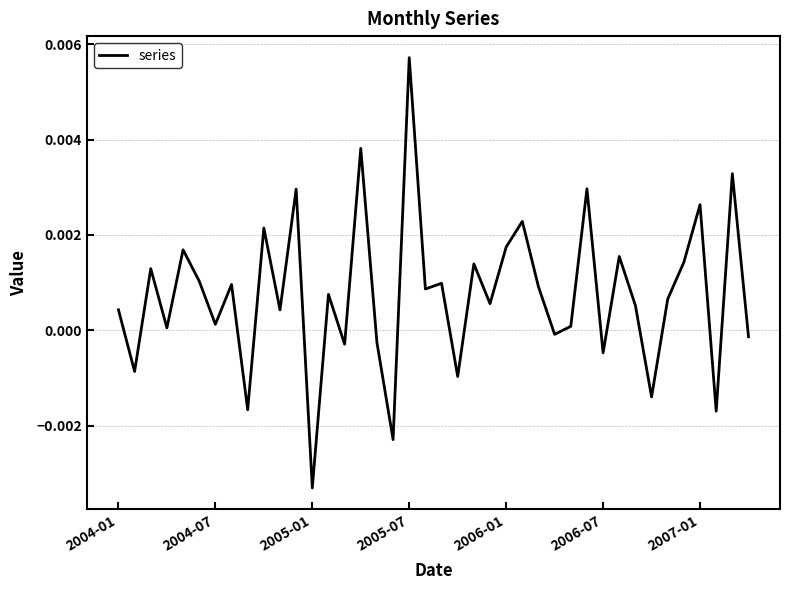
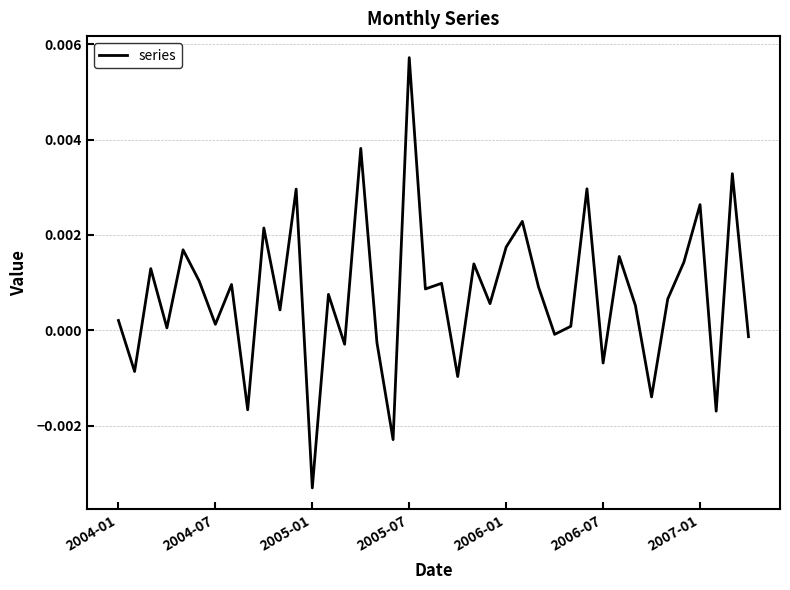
2004-01: 0.0004 -> 0.0002
2006-07: -0.0005 -> -0.0007
